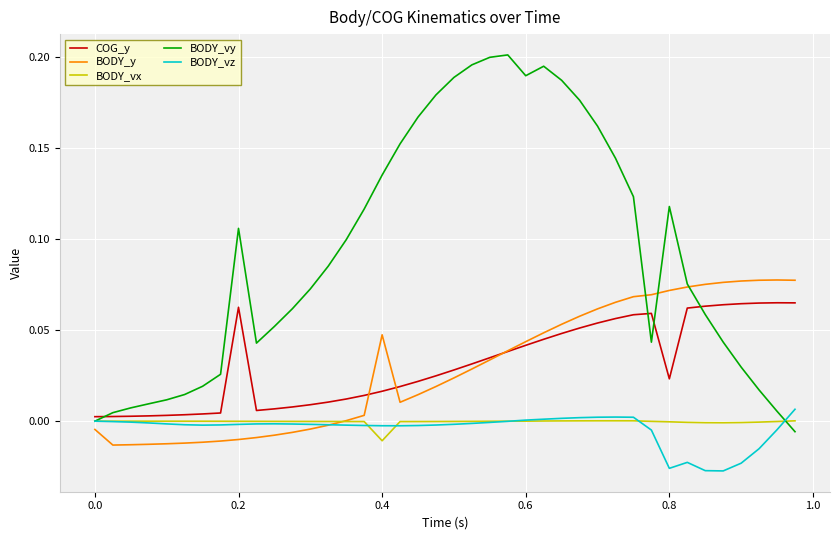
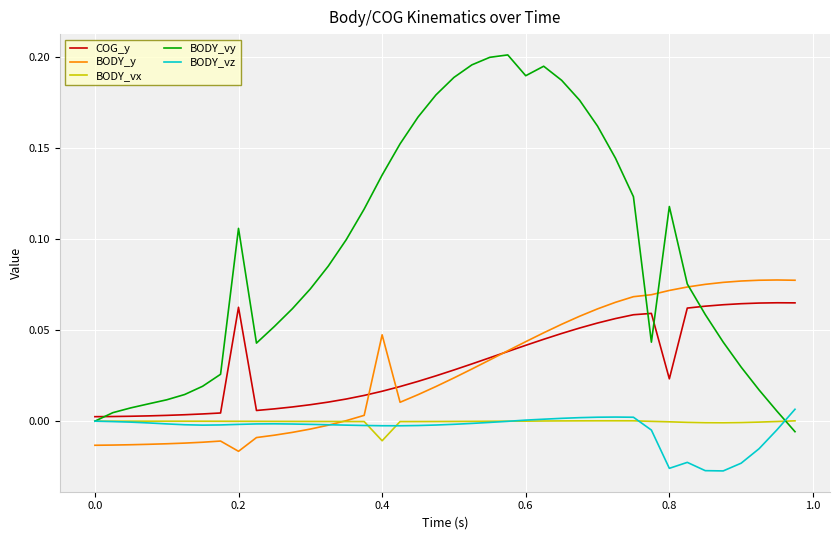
BODY_y, 0.0: -0.005 -> -0.013
BODY_y, 0.2: -0.010 -> -0.017
